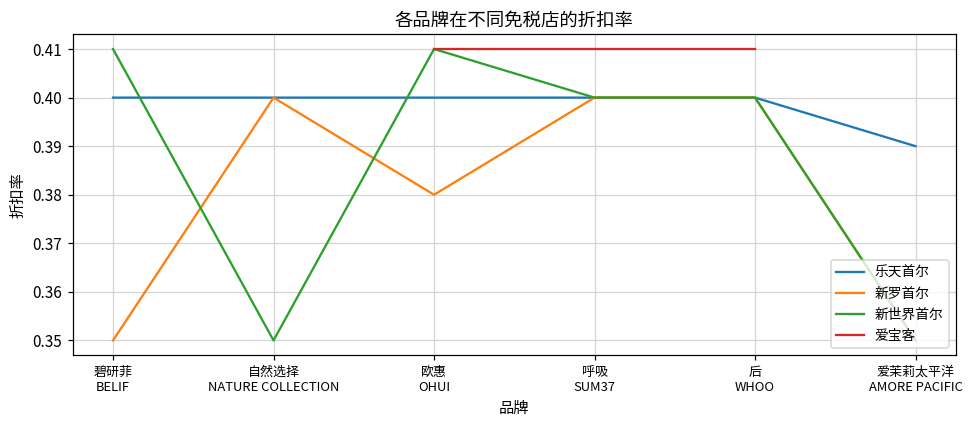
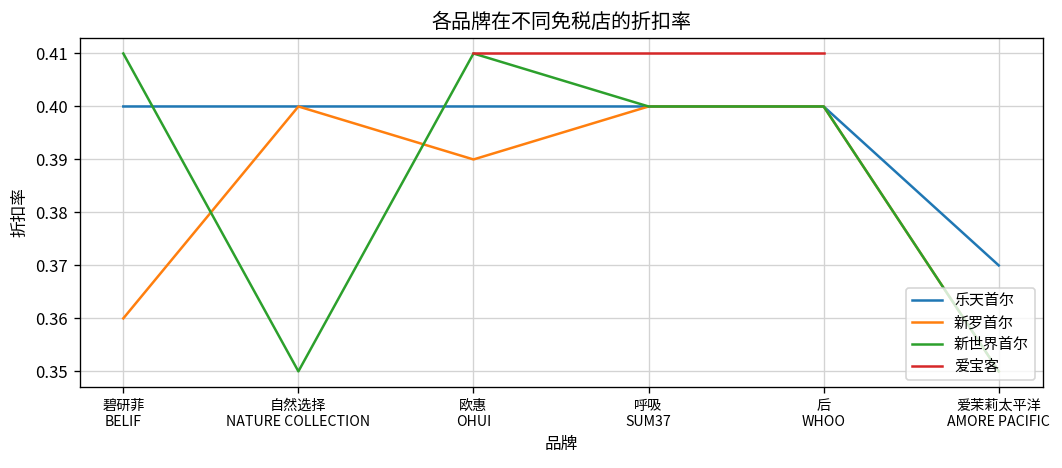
新罗首尔, 碧研菲 BELIF: 0.35 -> 0.36
新罗首尔, 欧惠 OHUI: 0.38 -> 0.39
乐天首尔, 爱茉莉太平洋 AMORE PACIFIC: 0.39 -> 0.37
